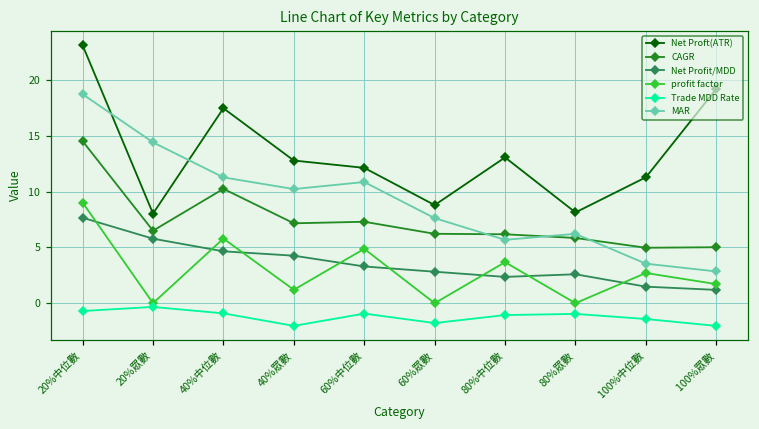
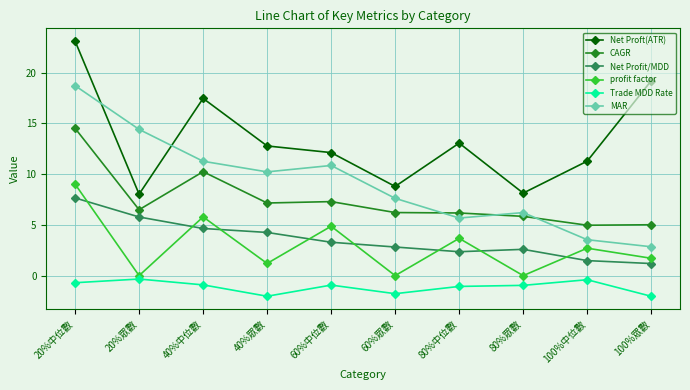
Trade MDD Rate, 100%中位數: -1.4 -> -0.4
